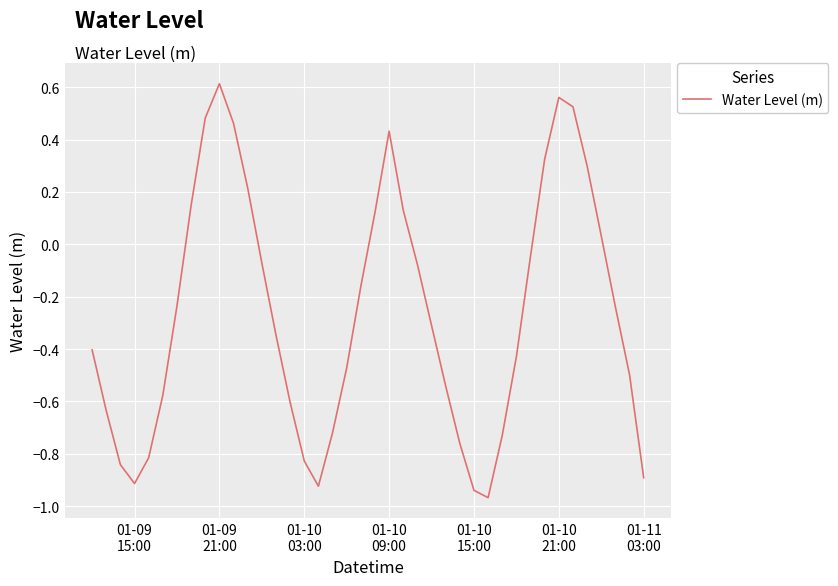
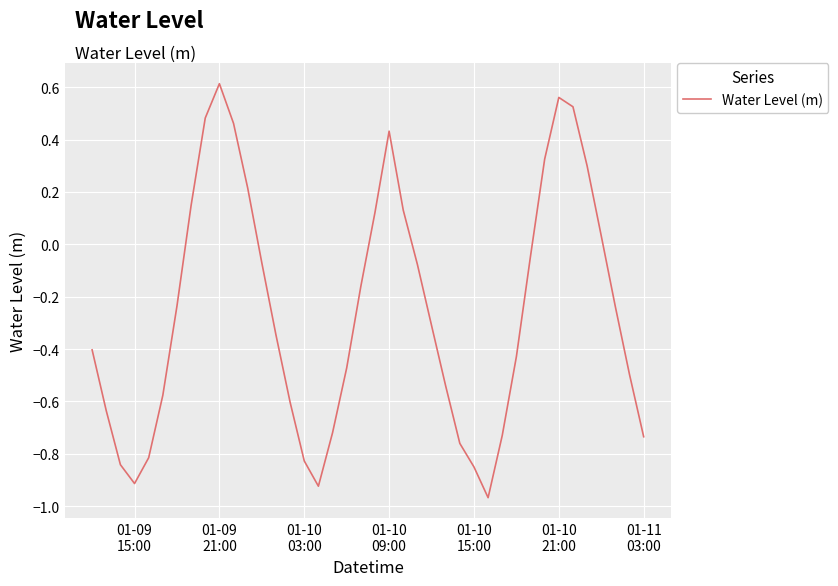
01-10 15:00: -0.94 -> -0.85
01-11 03:00: -0.89 -> -0.74
